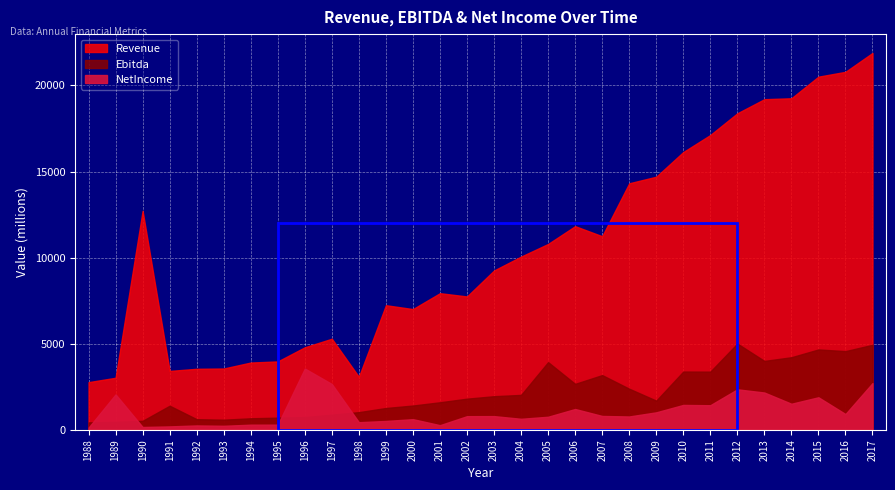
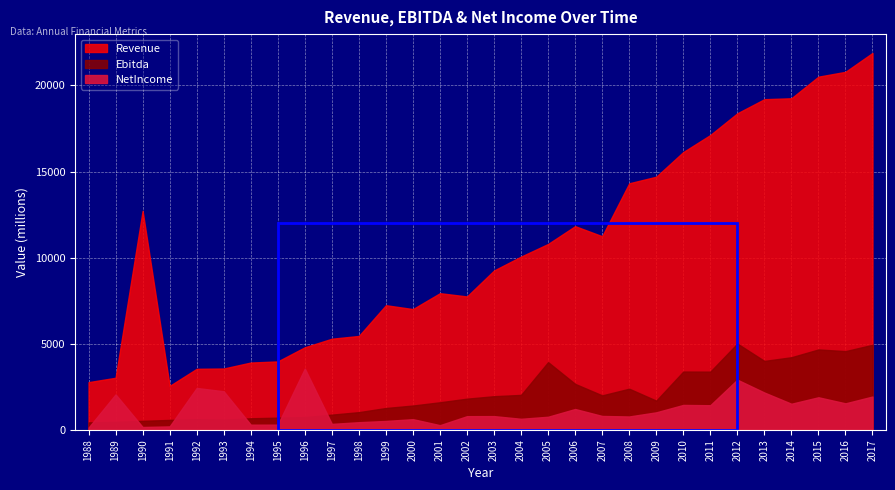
Revenue, 1991: 3400 -> 2600
Ebitda, 1991: 1400 -> 600
NetIncome, 1992: 300 -> 2400
NetIncome, 1993: 200 -> 2200
NetIncome, 1997: 2700 -> 300
Revenue, 1998: 3100 -> 5500
Ebitda, 2007: 3200 -> 2000
NetIncome, 2012: 2400 -> 2900
NetIncome, 2016: 900 -> 1500
NetIncome, 2017: 2700 -> 1900
